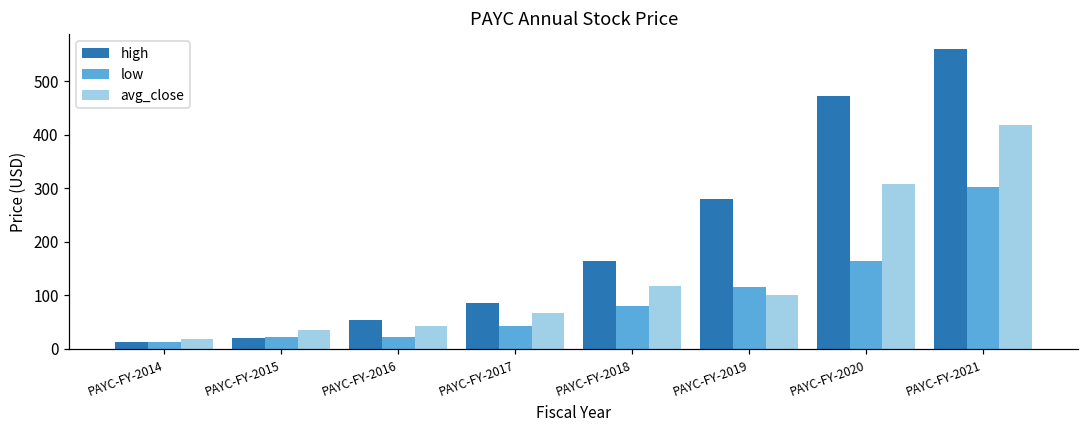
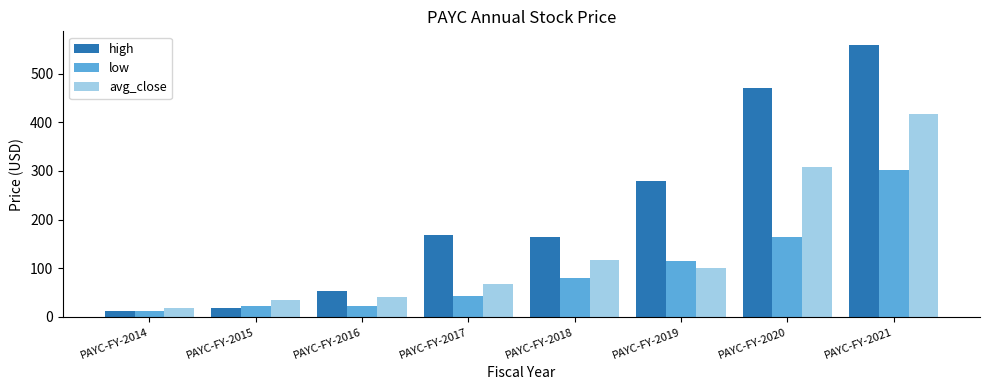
high, PAYC-FY-2017: 90 -> 170
